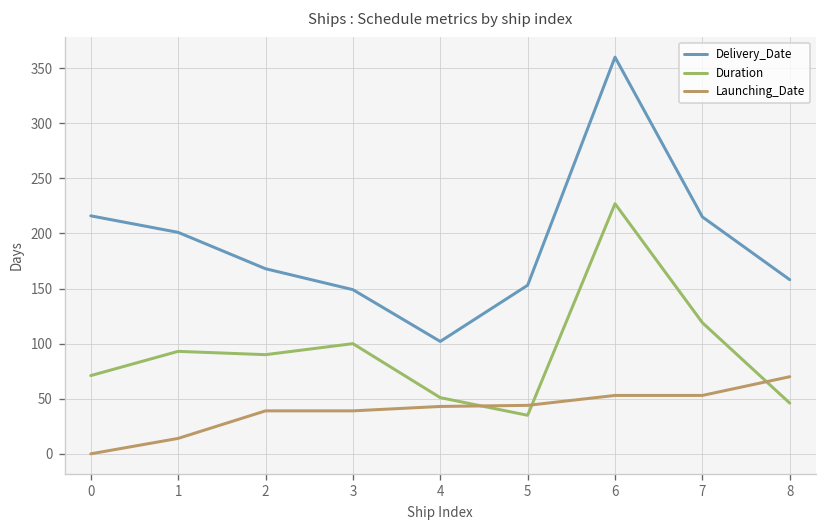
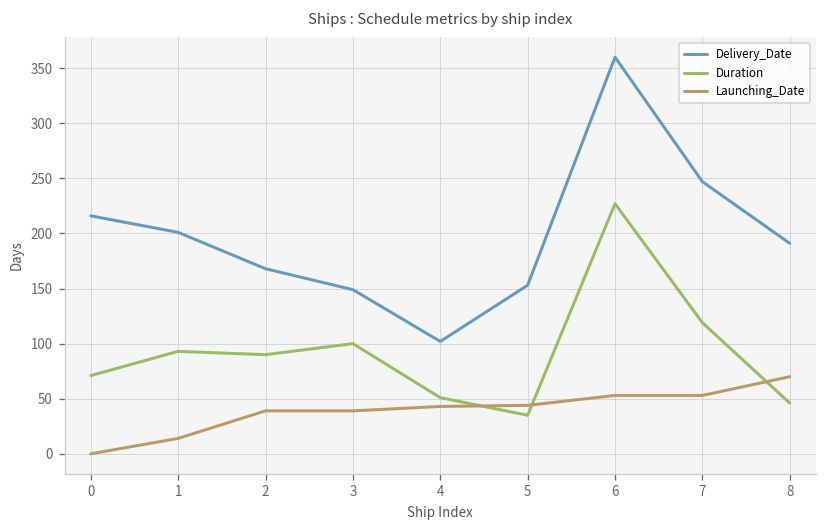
Delivery_Date, 7: 220 -> 250
Delivery_Date, 8: 160 -> 190
